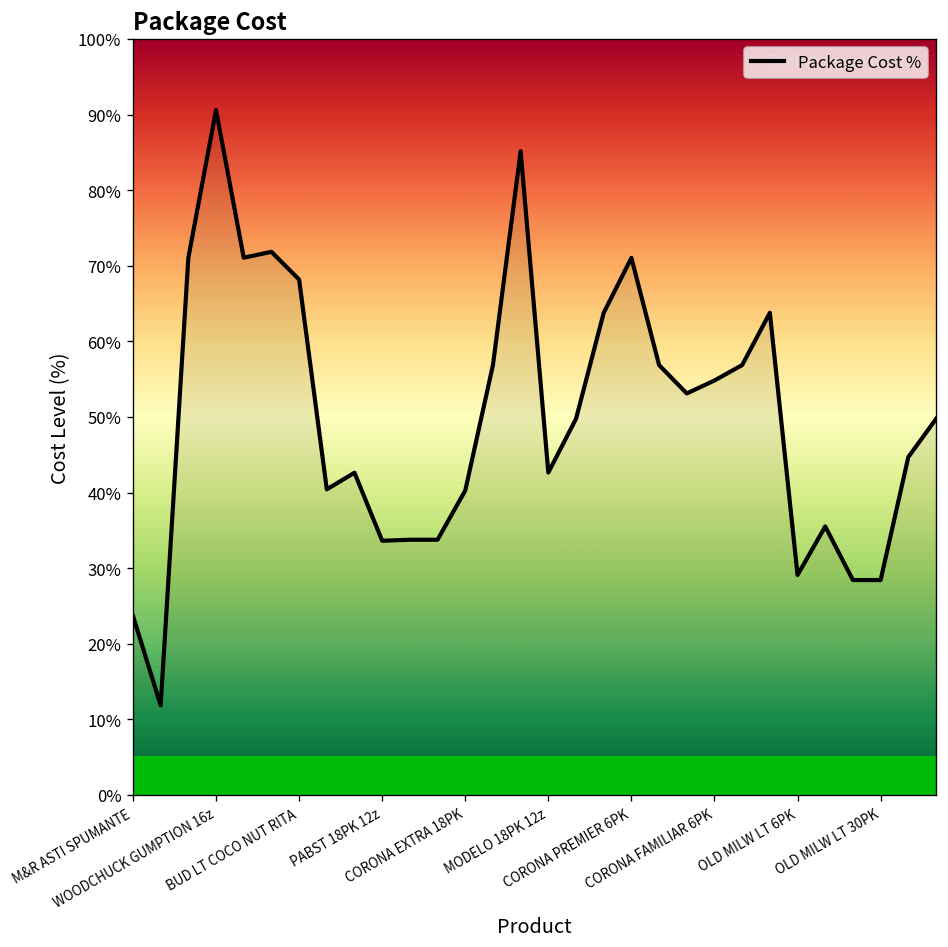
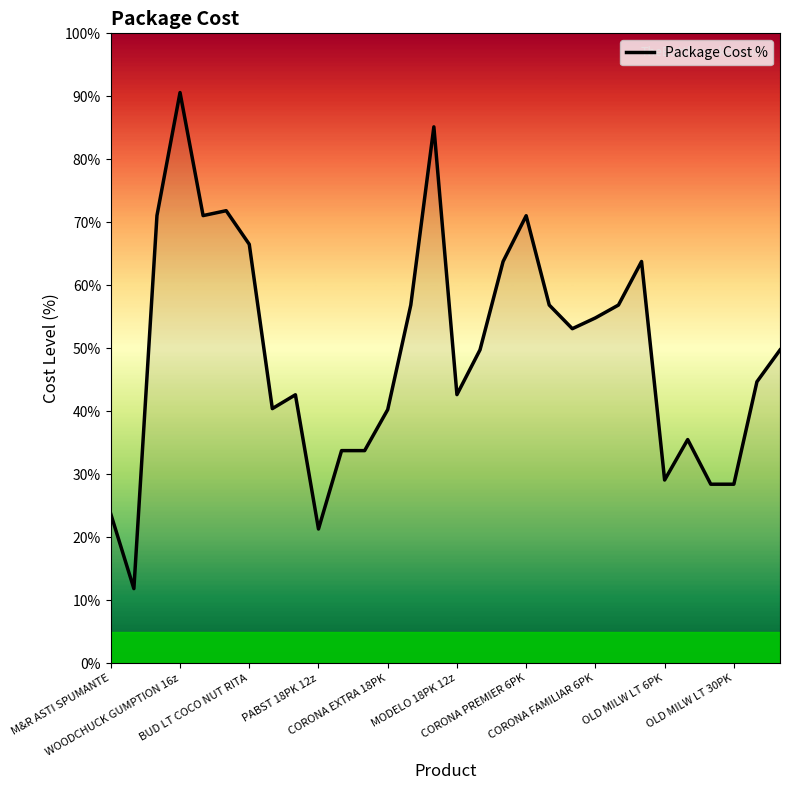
BUD LT COCO NUT RITA: 68% -> 67%
PABST 18PK 12z: 34% -> 21%
